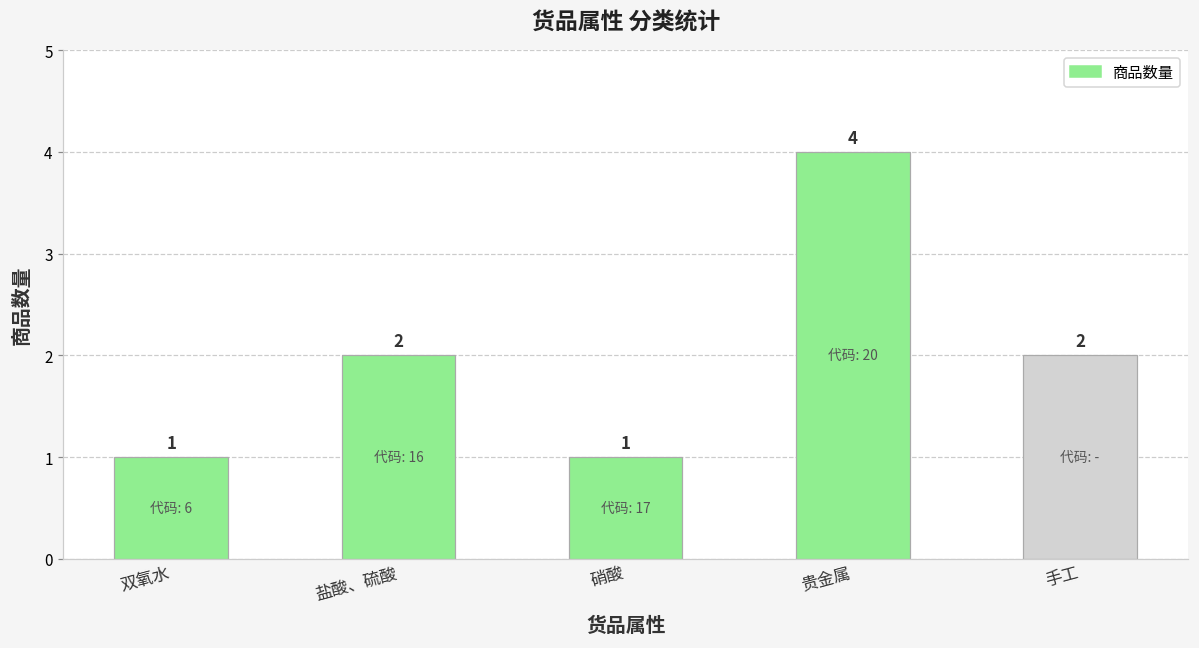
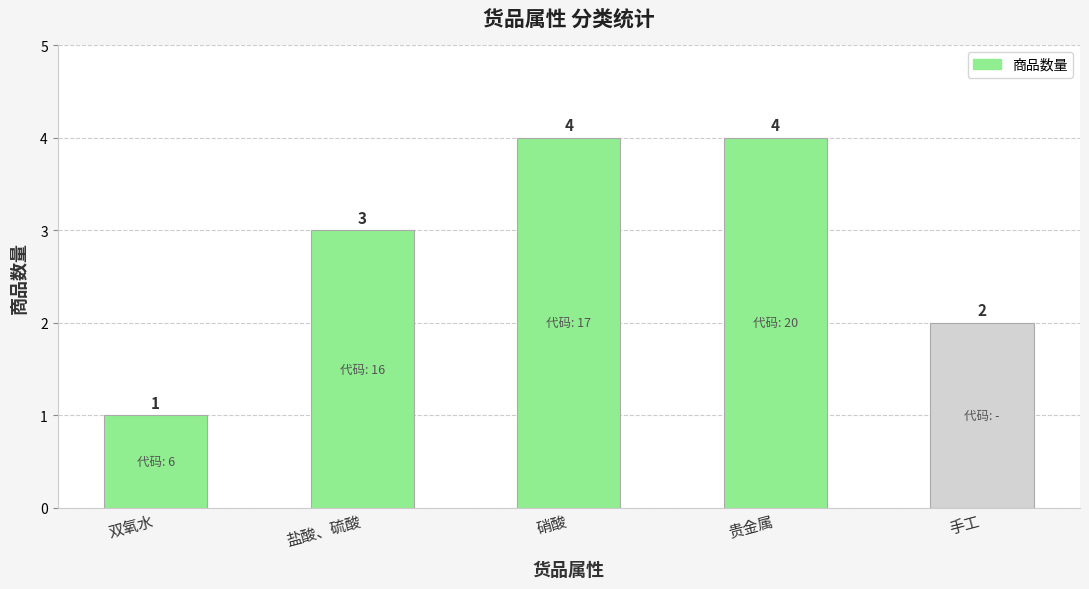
盐酸、硫酸: 2 -> 3
硝酸: 1 -> 4
